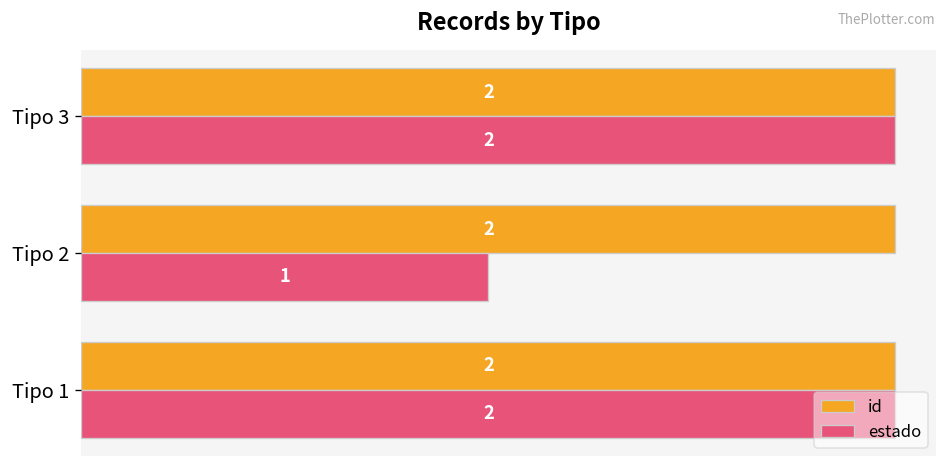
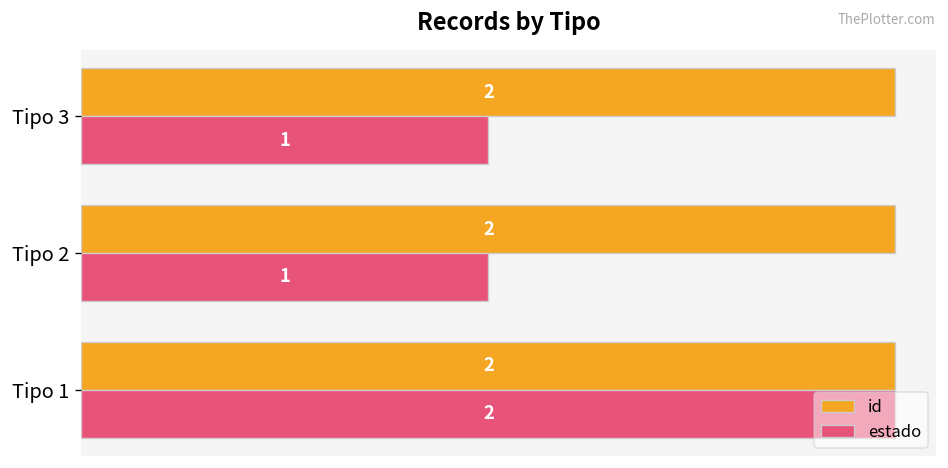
estado, Tipo 3: 2 -> 1
